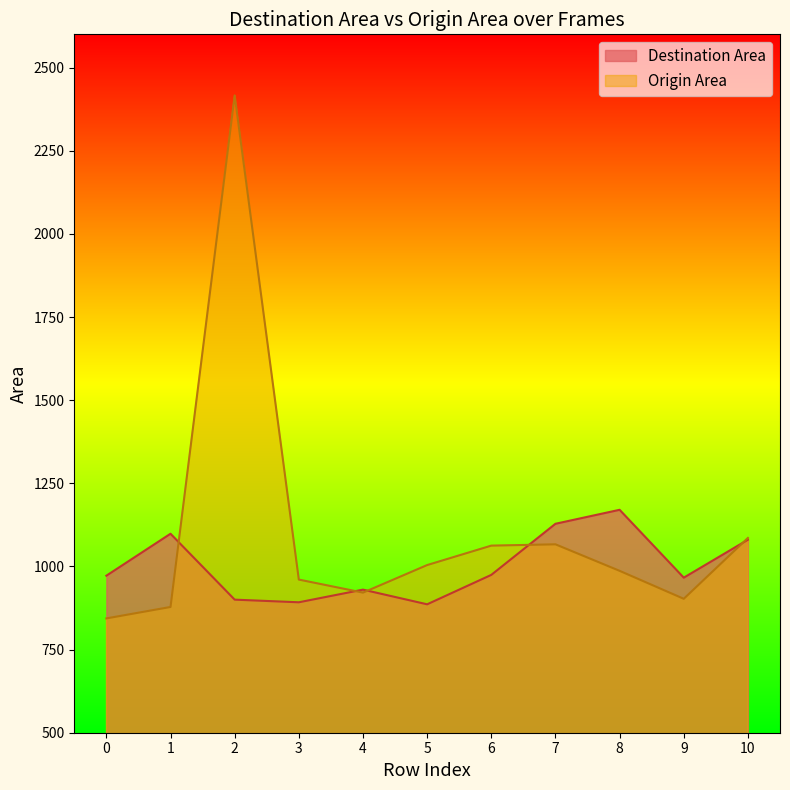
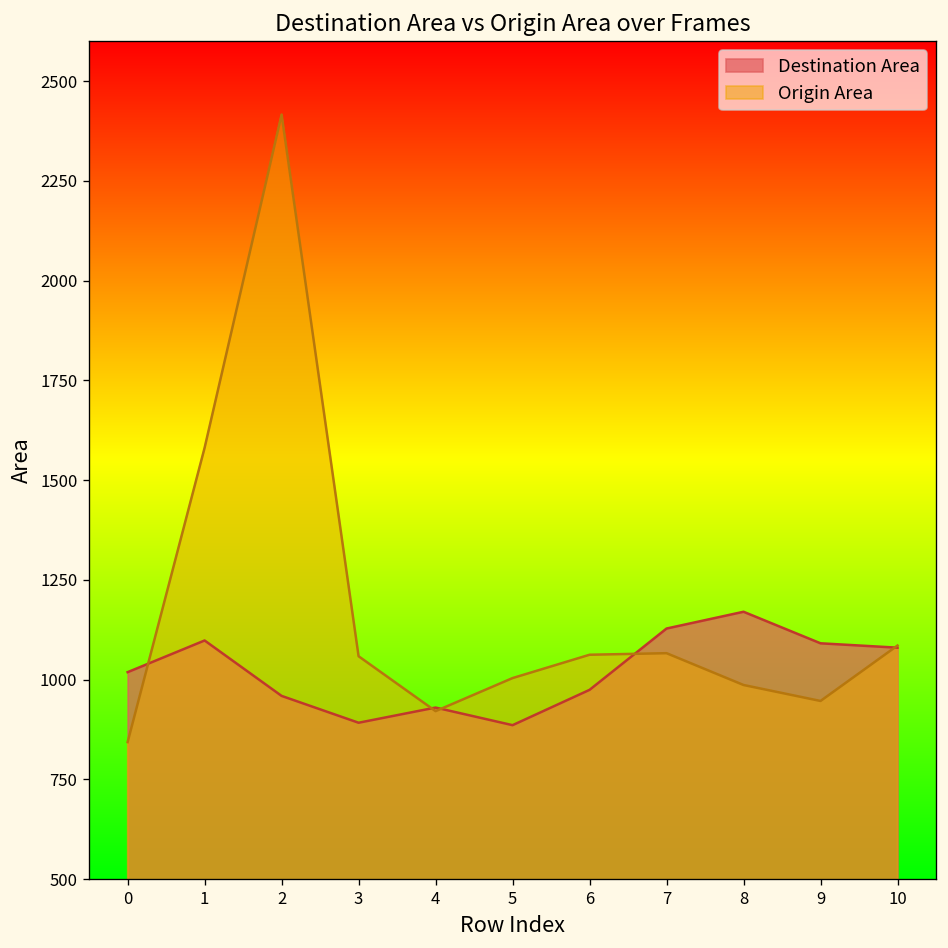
Destination Area, 0: 970 -> 1020
Origin Area, 1: 880 -> 1580
Destination Area, 2: 900 -> 960
Origin Area, 3: 960 -> 1060
Destination Area, 9: 970 -> 1090
Origin Area, 9: 900 -> 950
